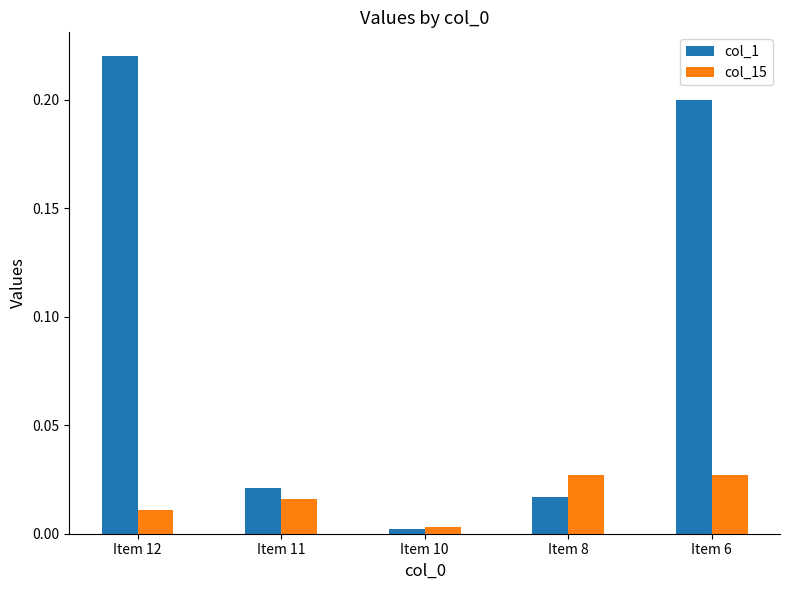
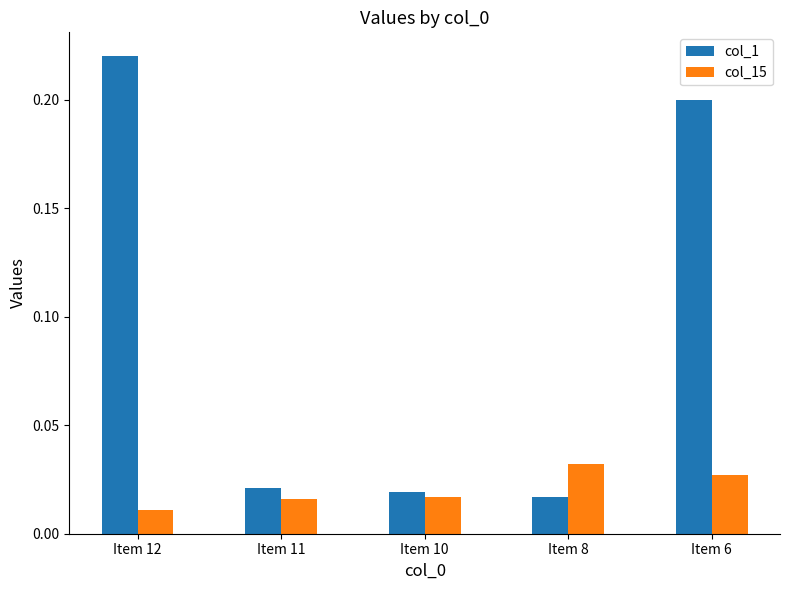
col_1, Item 10: 0.002 -> 0.019
col_15, Item 10: 0.003 -> 0.017
col_15, Item 8: 0.027 -> 0.032
